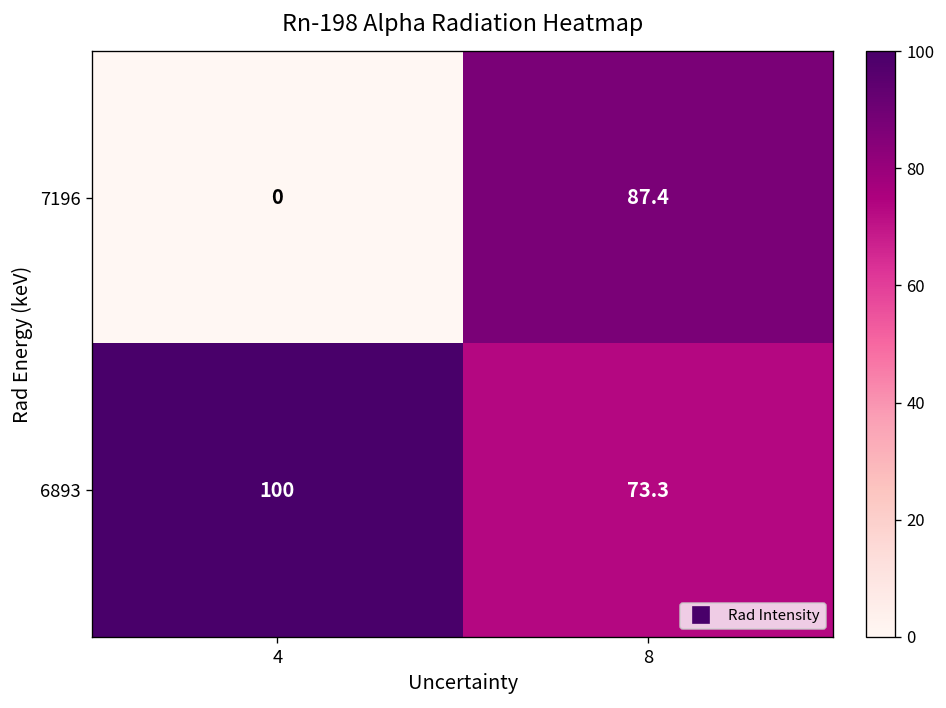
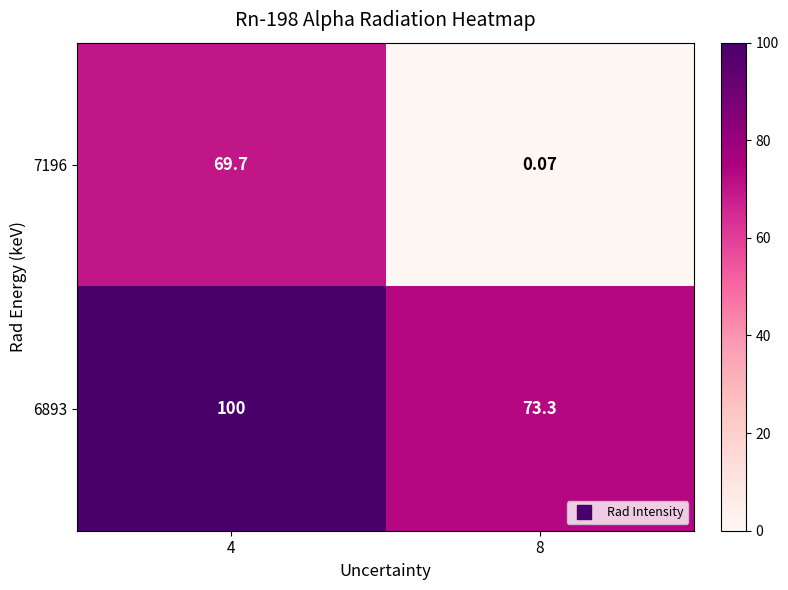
7196, 4: 0 -> 69.7
7196, 8: 87.4 -> 0.07
